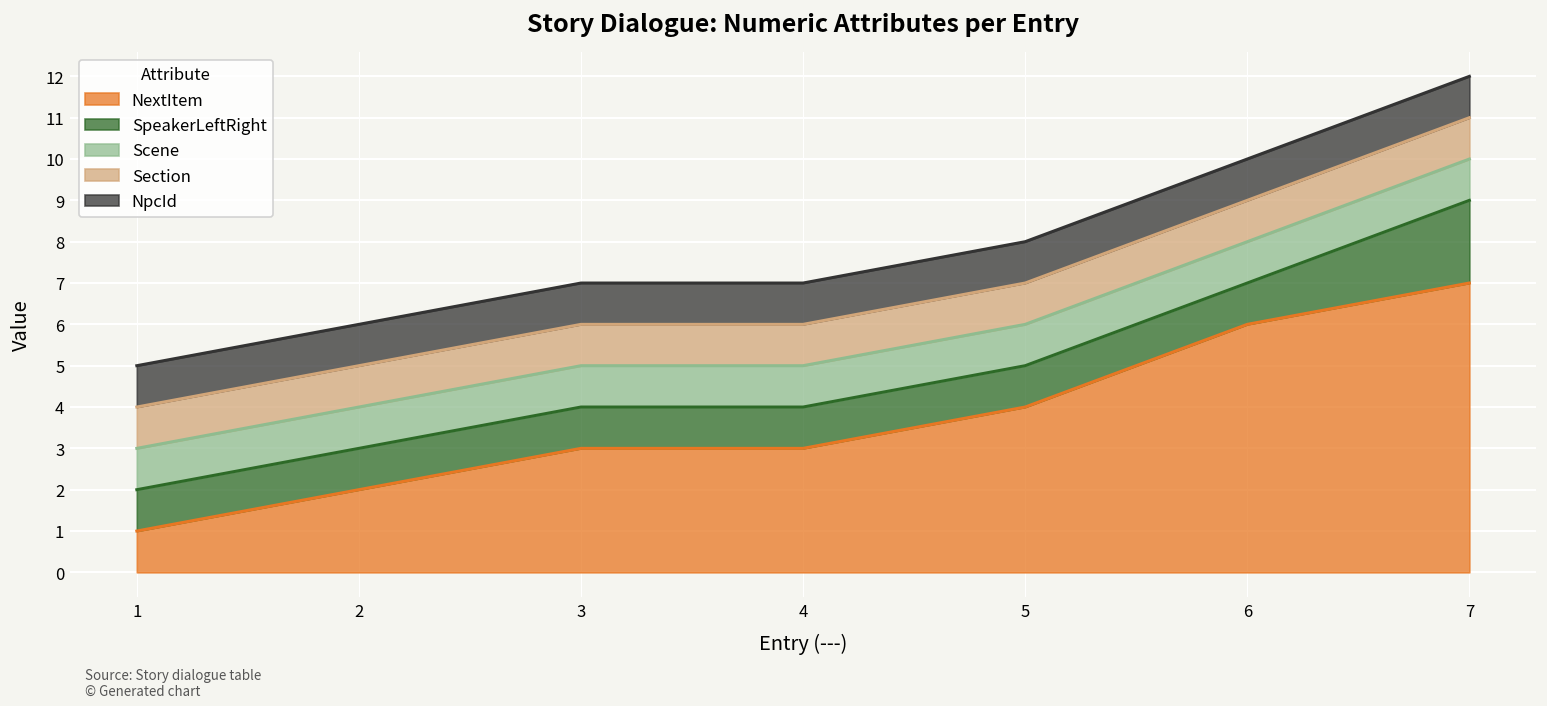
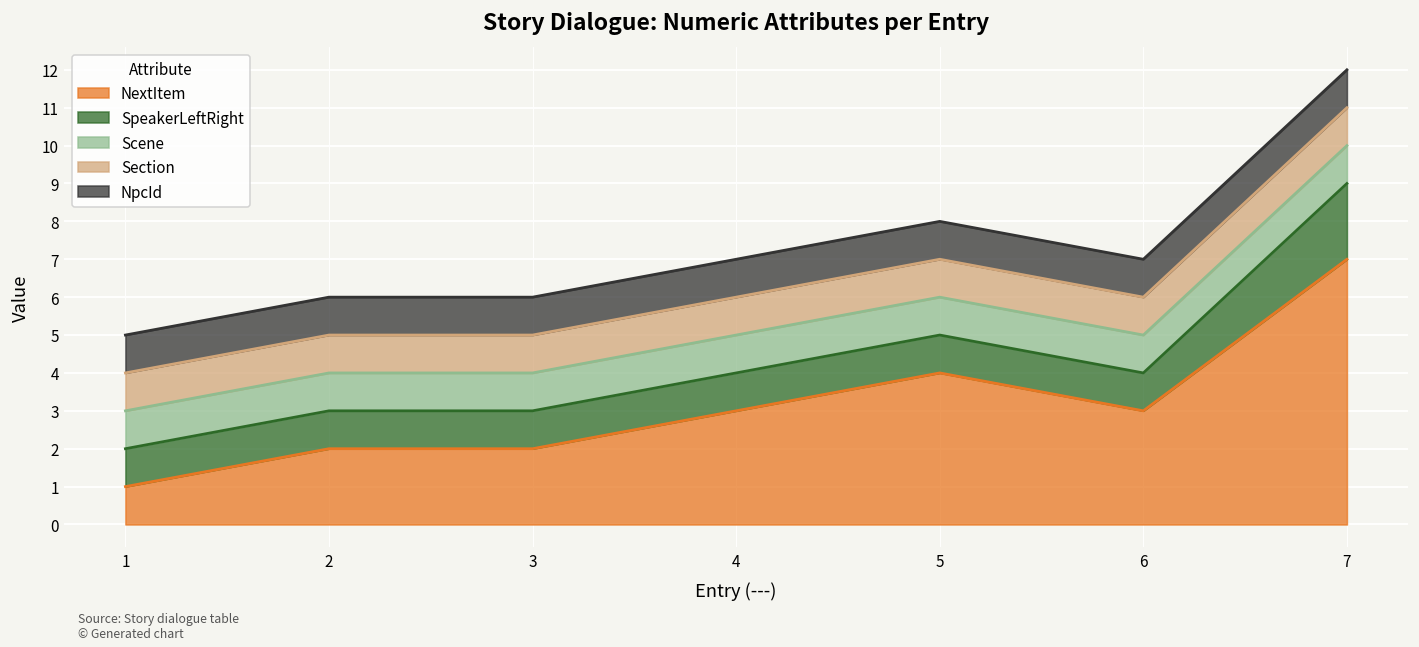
NextItem, 3: 3 -> 2
NextItem, 6: 6 -> 3
